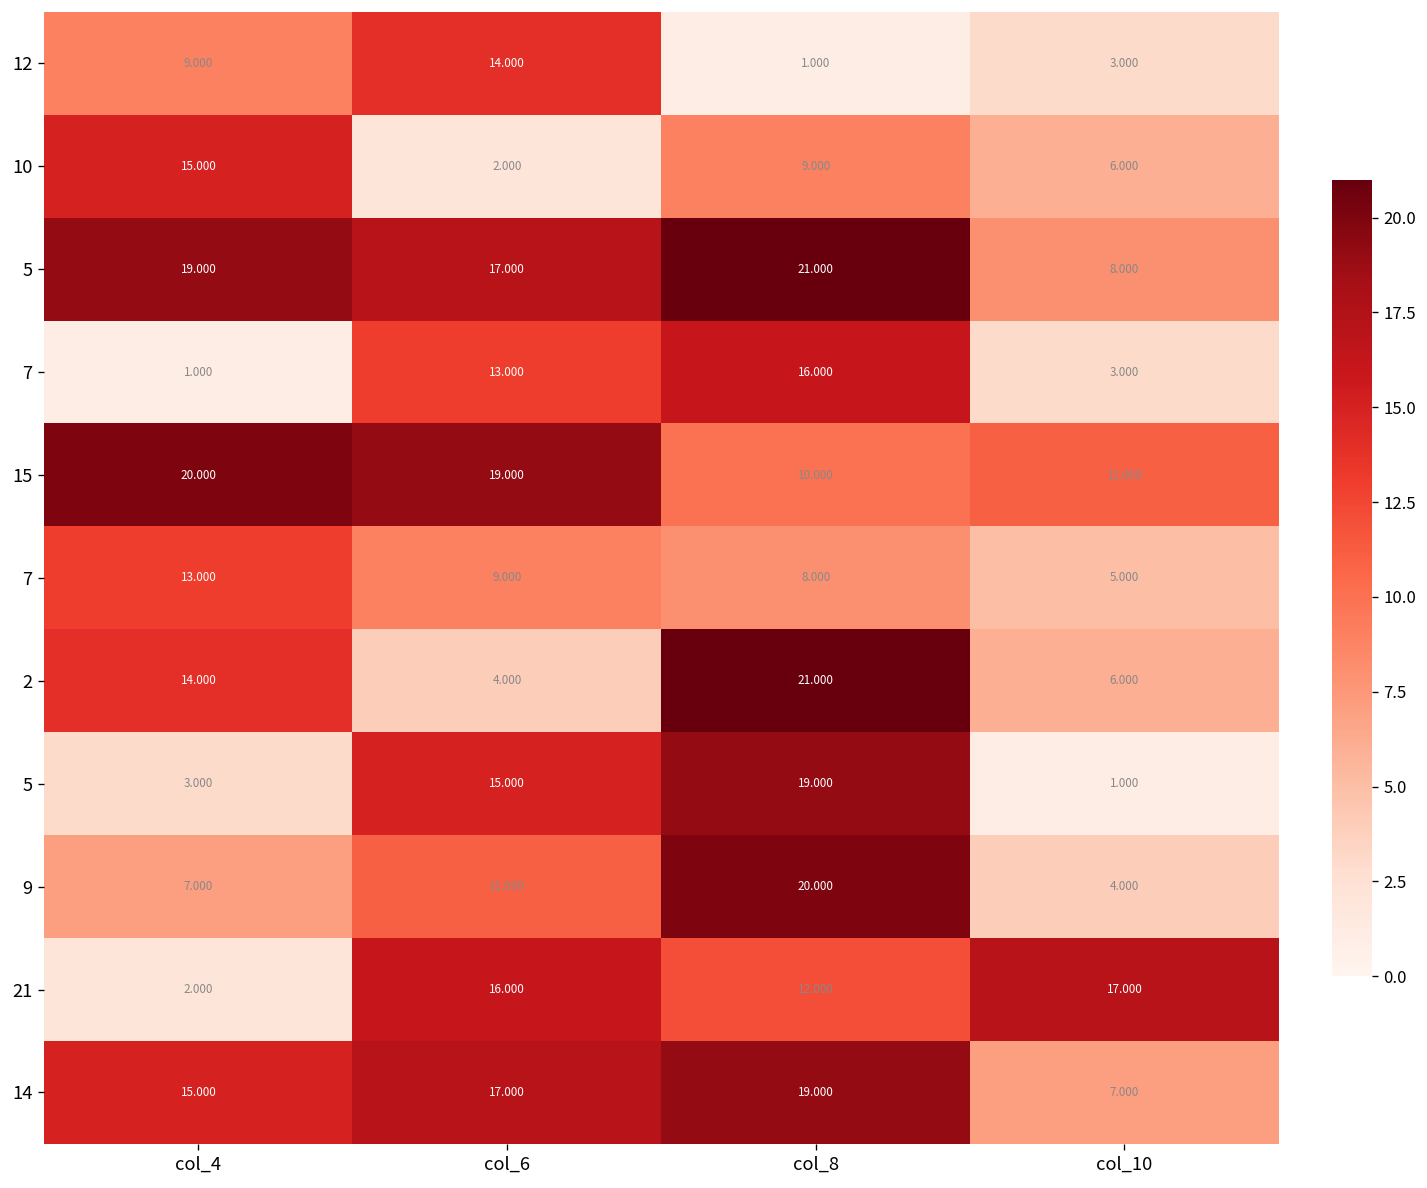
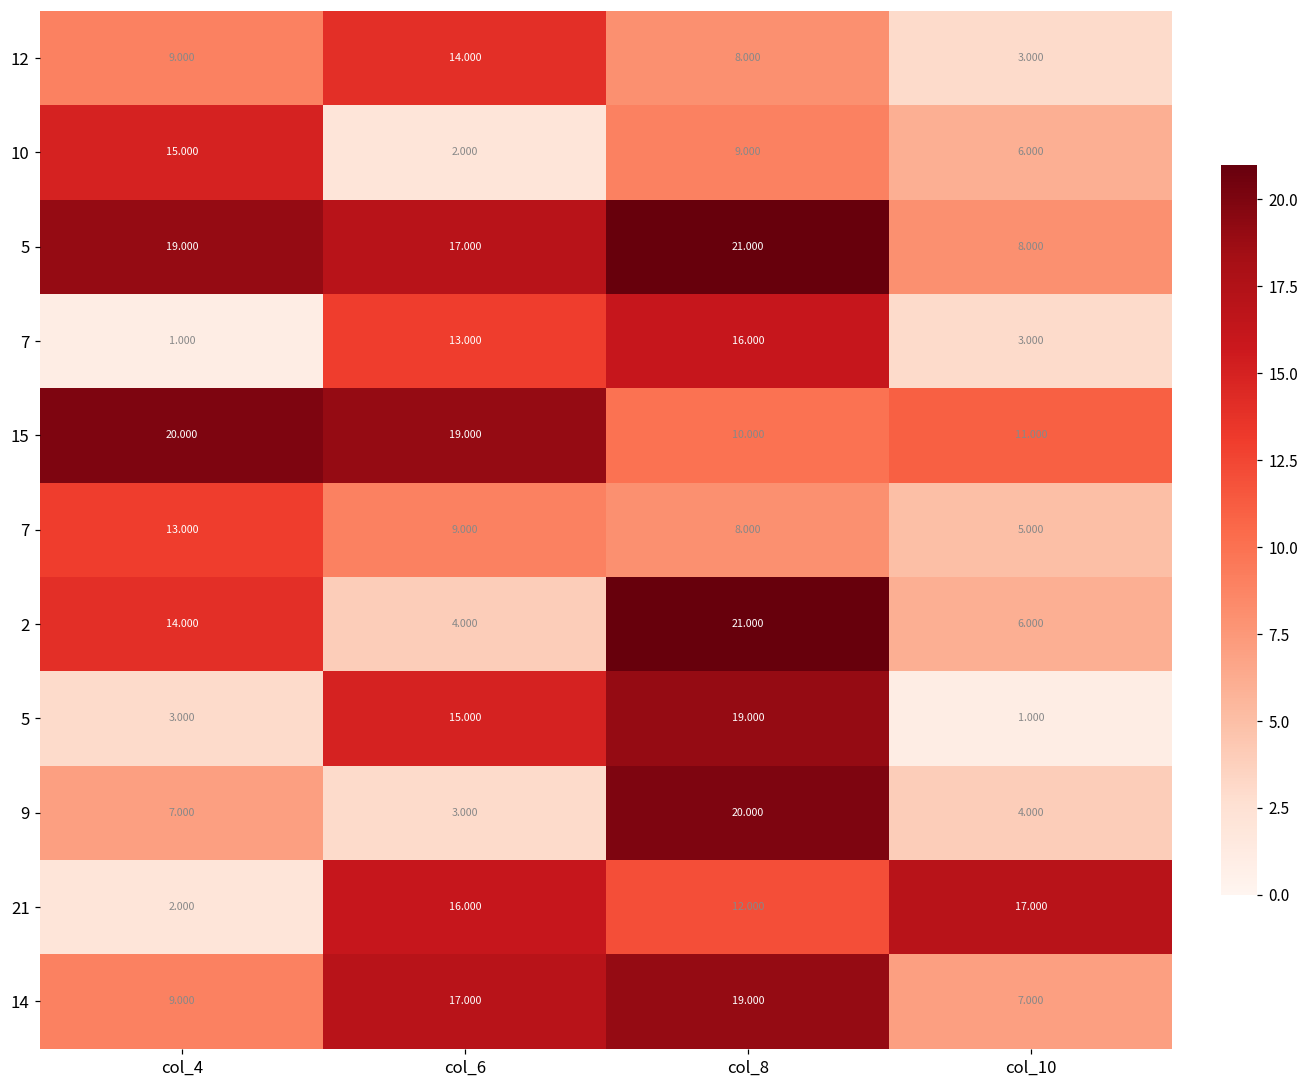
12, col_8: 1.000 -> 8.000
9, col_6: 11.000 -> 3.000
14, col_4: 15.000 -> 9.000
